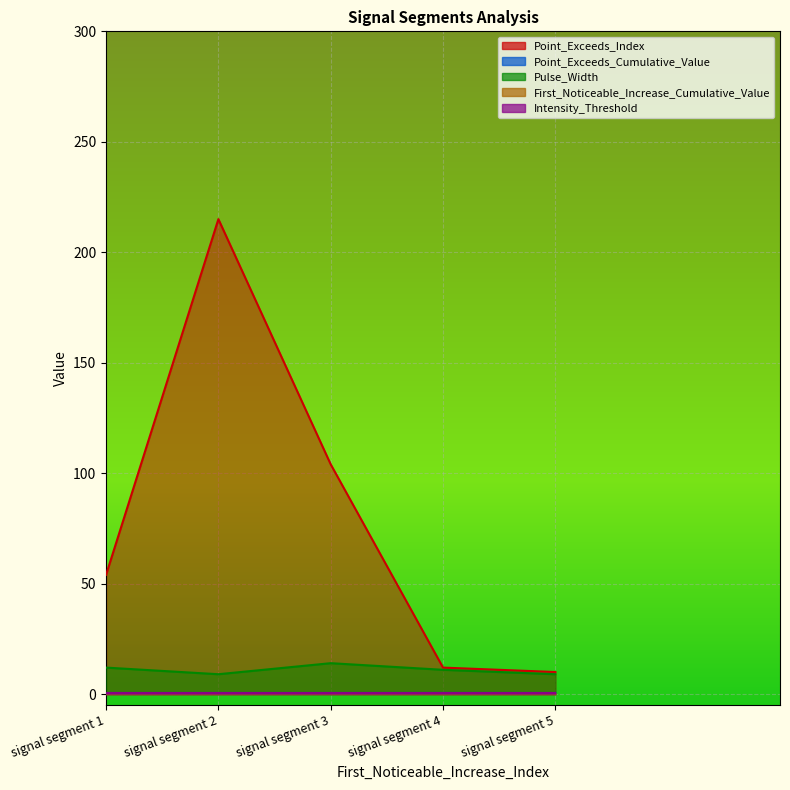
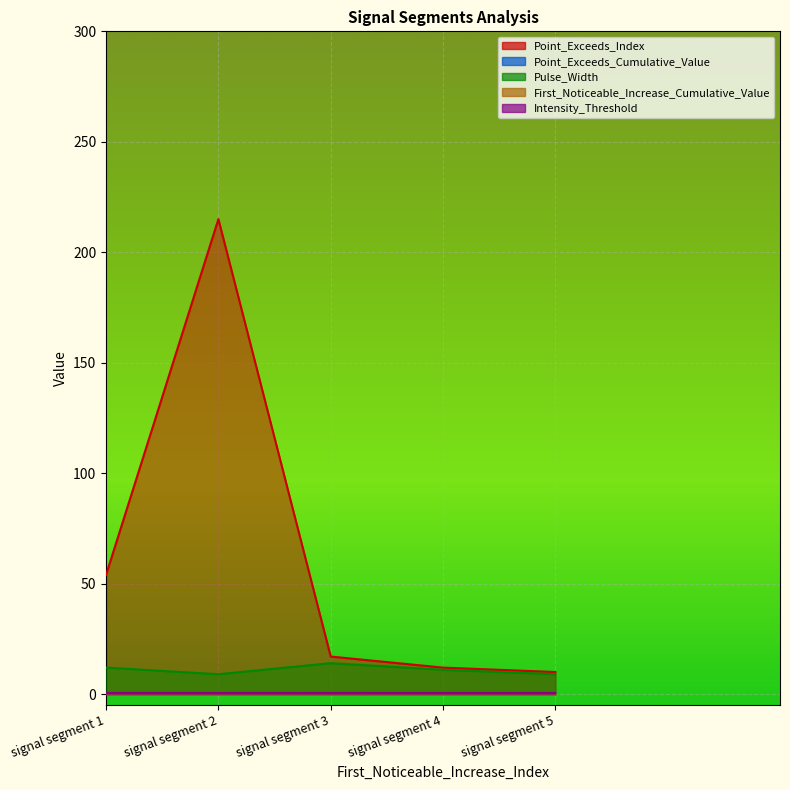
Point_Exceeds_Index, signal segment 3: 104 -> 17
